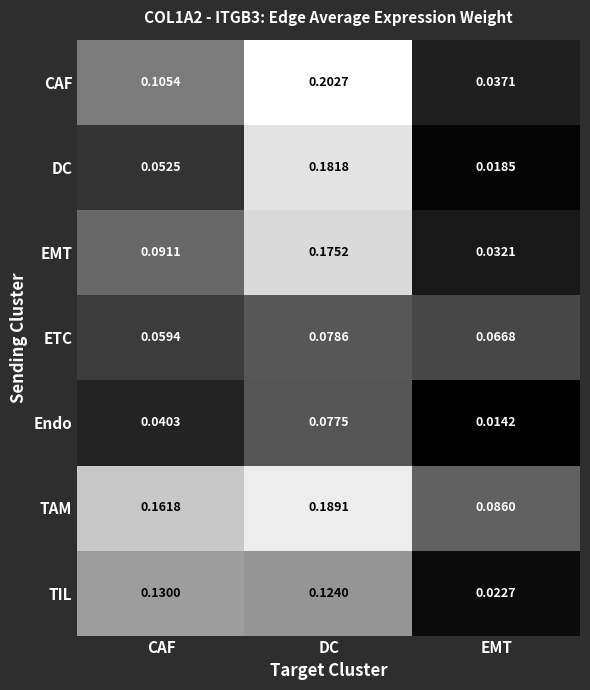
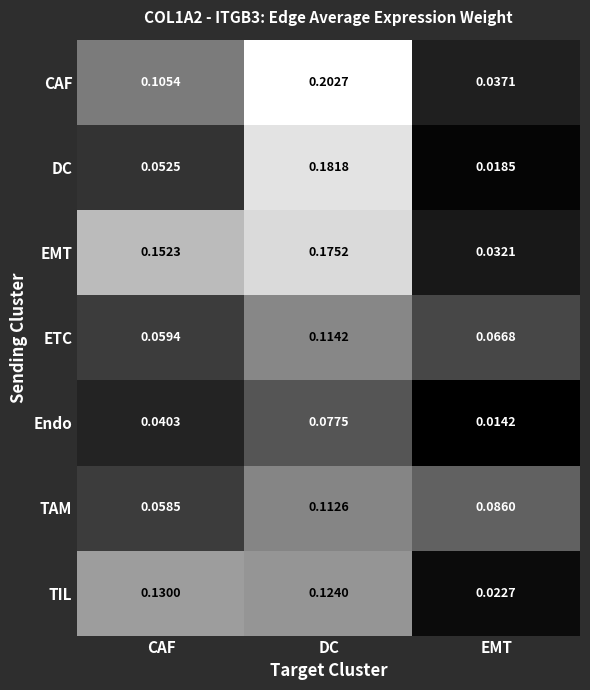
EMT, CAF: 0.0911 -> 0.1523
ETC, DC: 0.0786 -> 0.1142
TAM, CAF: 0.1618 -> 0.0585
TAM, DC: 0.1891 -> 0.1126
